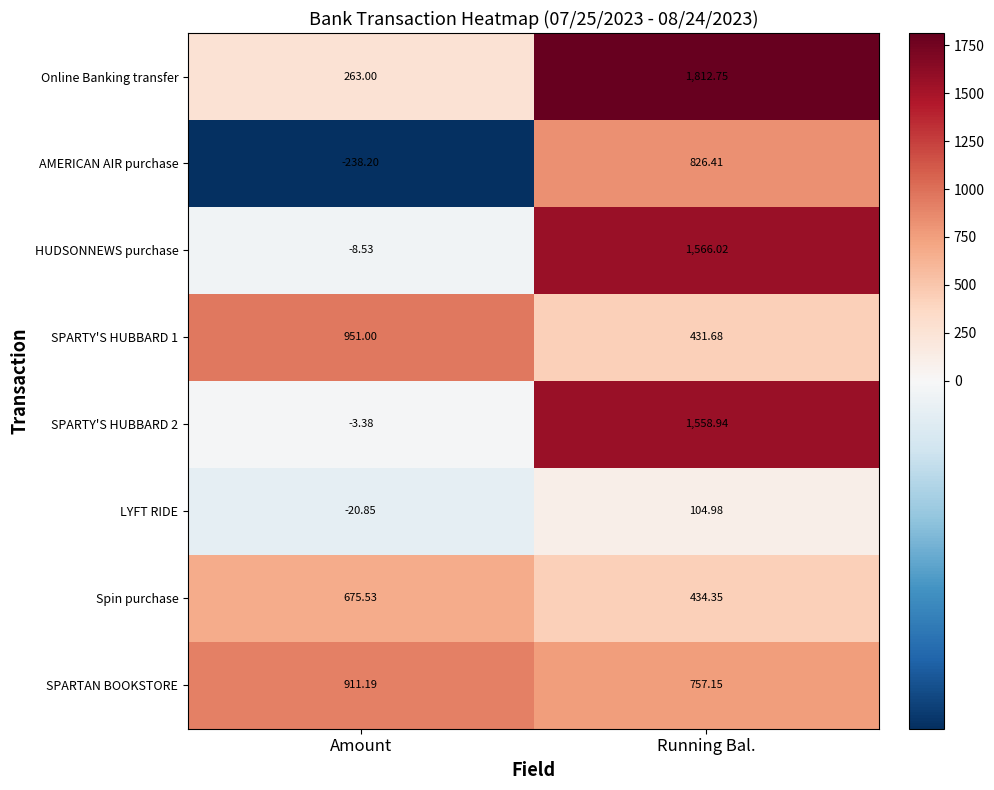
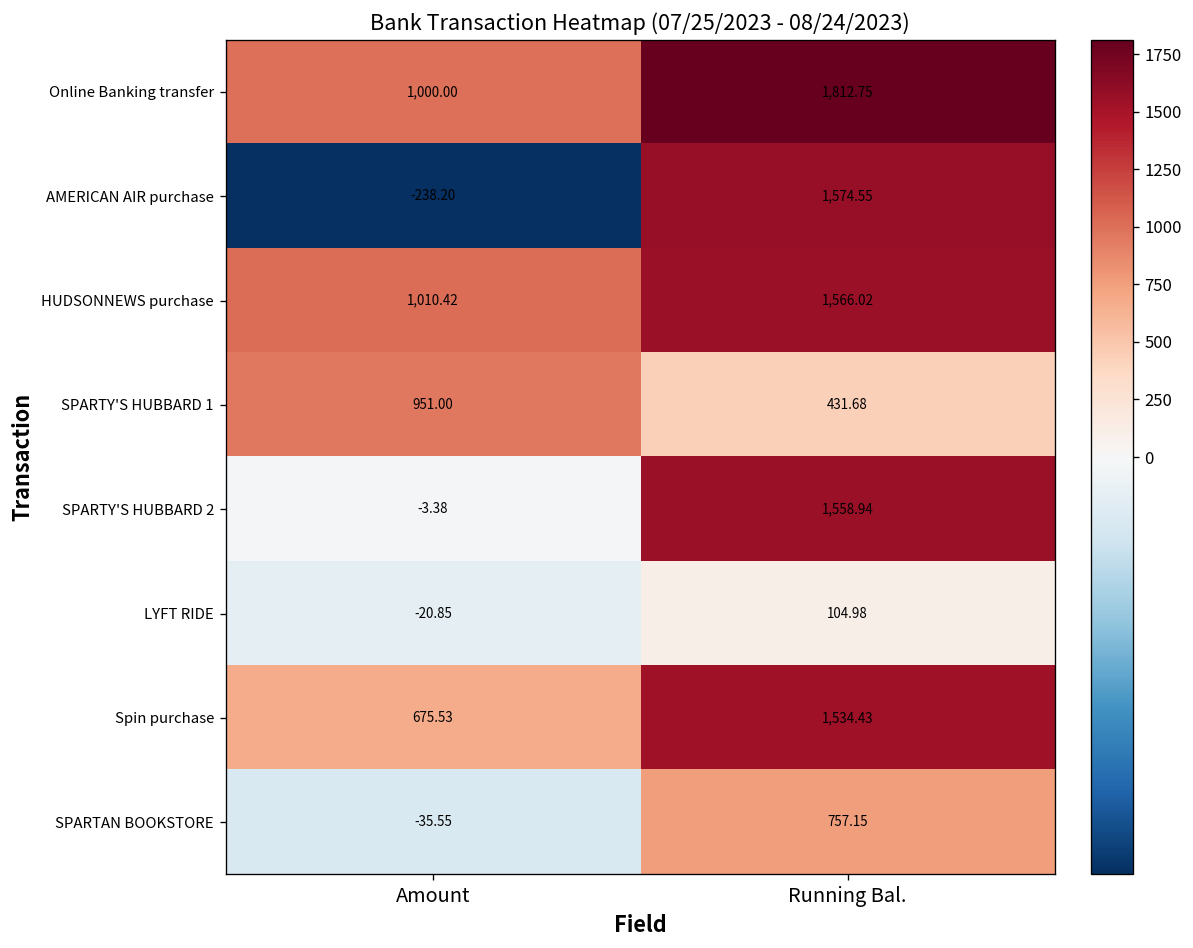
Online Banking transfer, Amount: 263.00 -> 1,000.00
AMERICAN AIR purchase, Running Bal.: 826.41 -> 1,574.55
HUDSONNEWS purchase, Amount: -8.53 -> 1,010.42
Spin purchase, Running Bal.: 434.35 -> 1,534.43
SPARTAN BOOKSTORE, Amount: 911.19 -> -35.55
